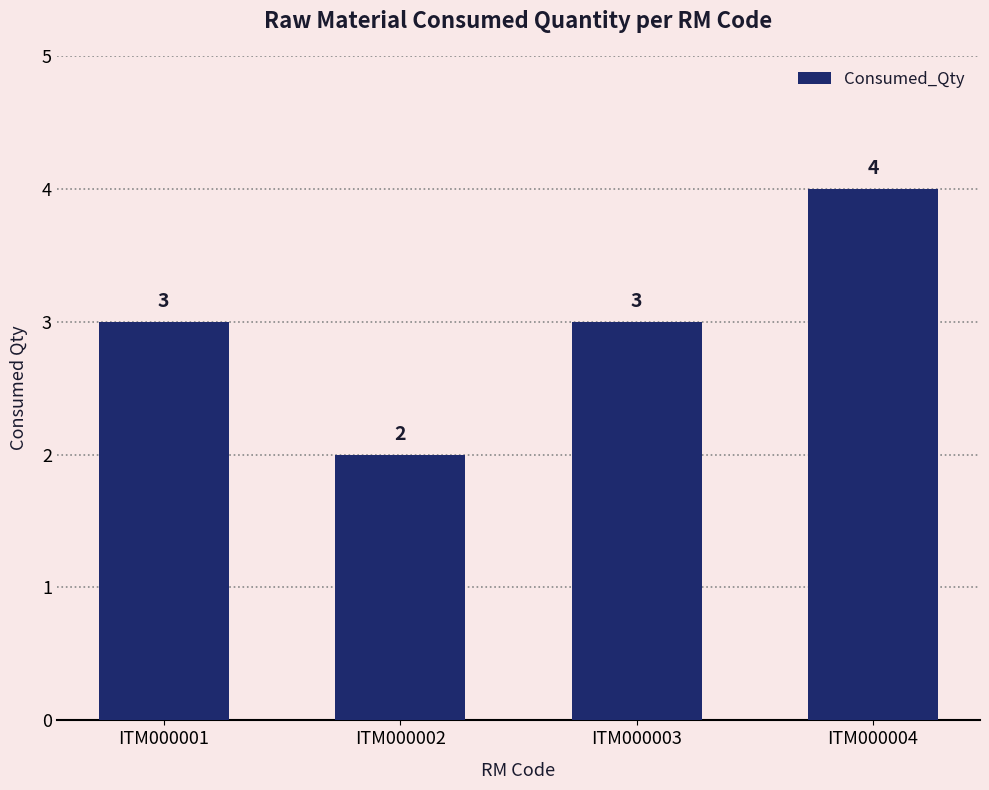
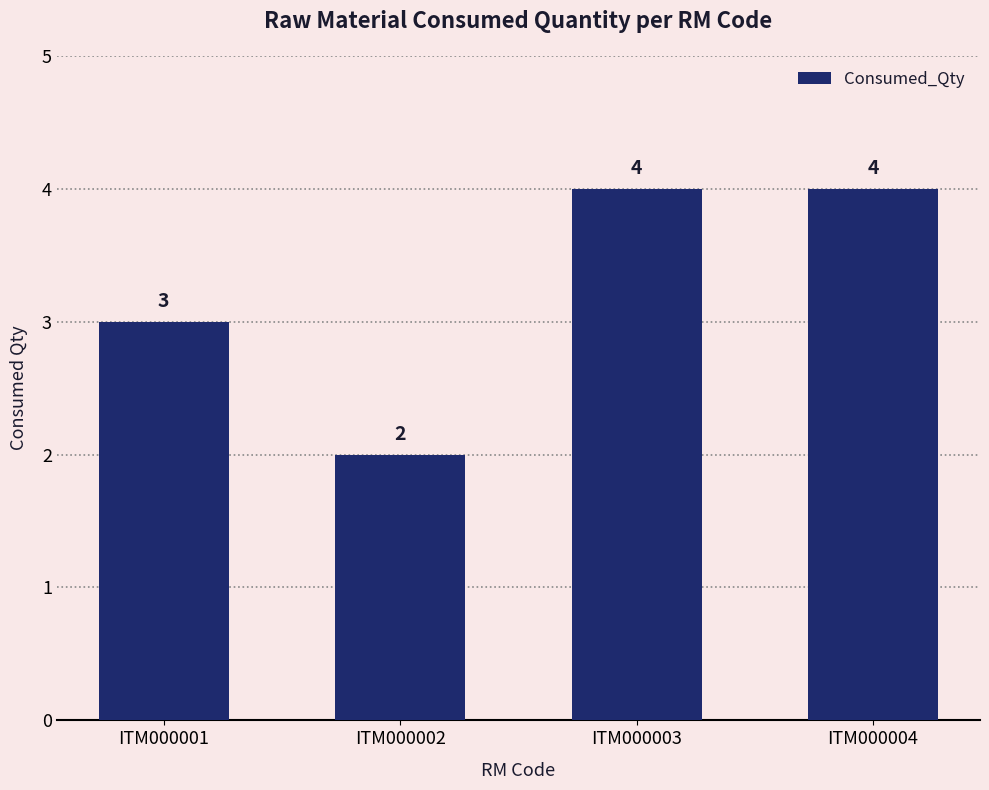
ITM000003: 3 -> 4
